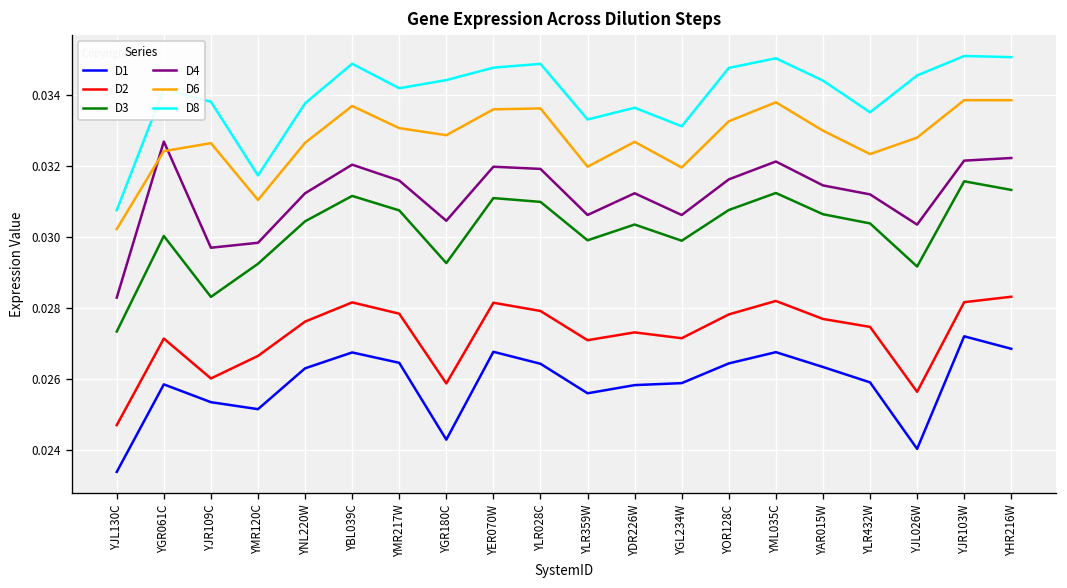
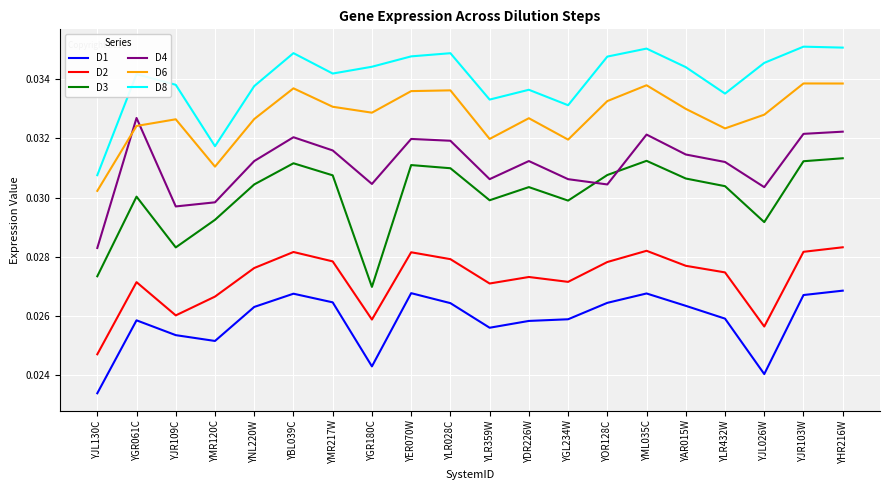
D3, YGR180C: 0.0293 -> 0.0270
D4, YOR128C: 0.0316 -> 0.0304
D1, YJR103W: 0.0272 -> 0.0267
D3, YJR103W: 0.0316 -> 0.0312
